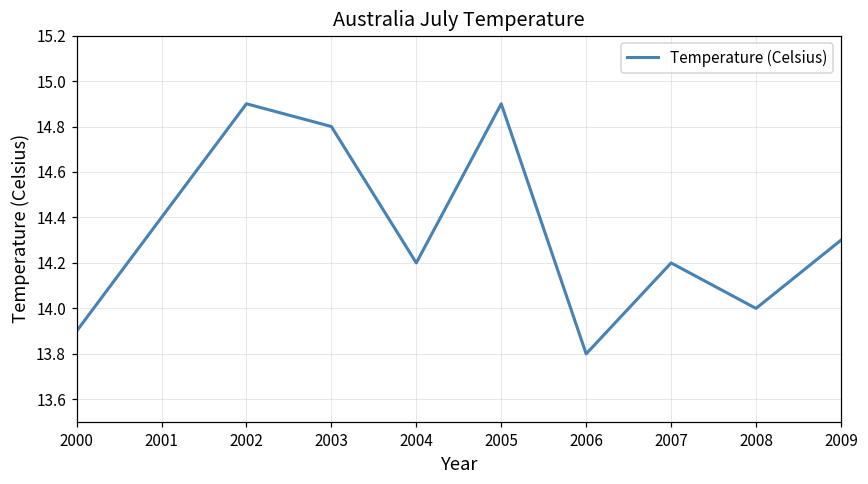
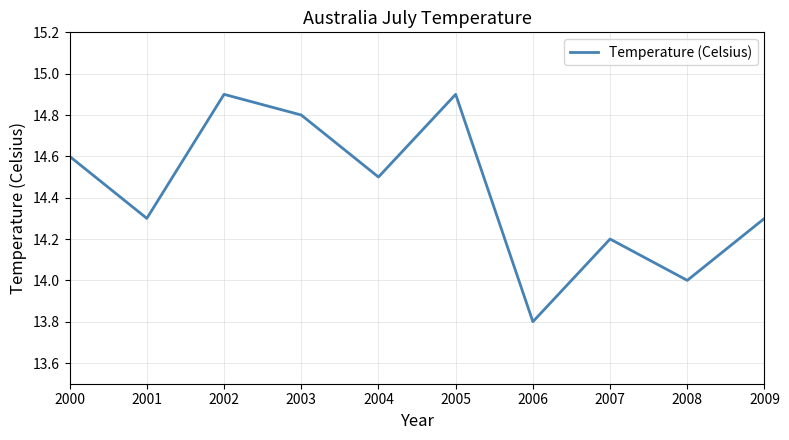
2000: 13.9 -> 14.6
2001: 14.4 -> 14.3
2004: 14.2 -> 14.5
